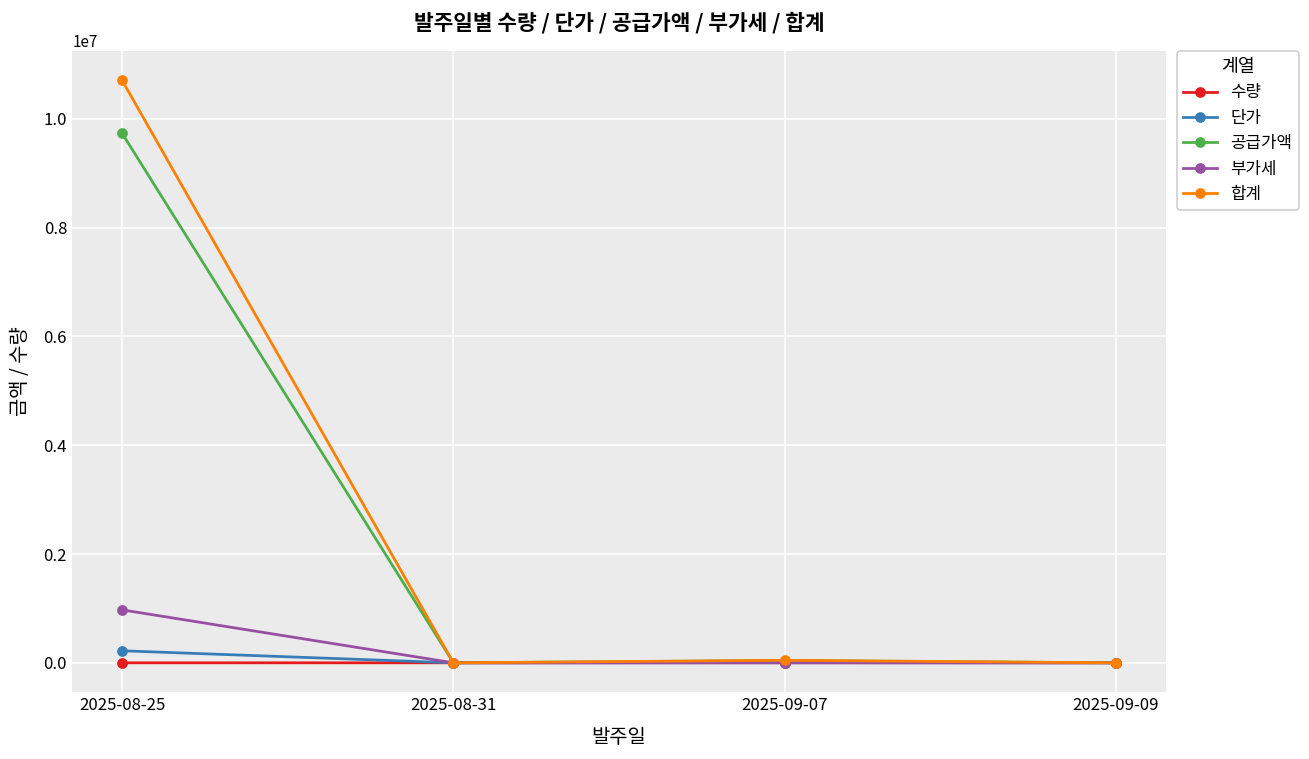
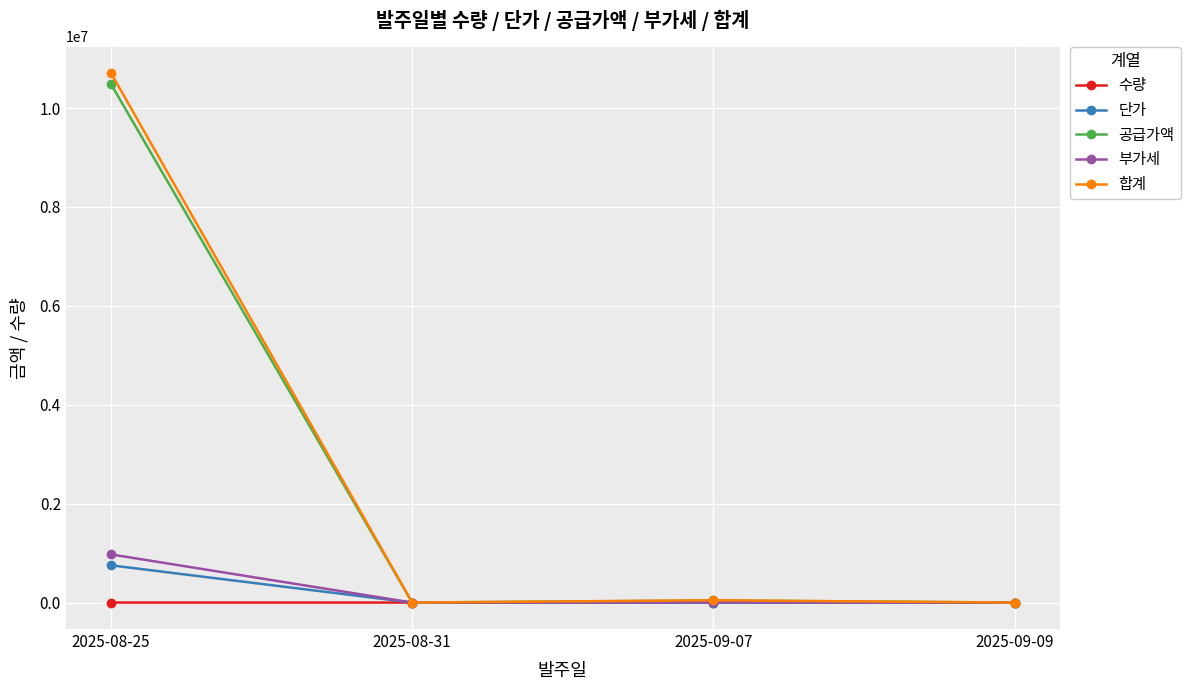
단가, 2025-08-25: 200000 -> 800000
공급가액, 2025-08-25: 9700000 -> 10500000
